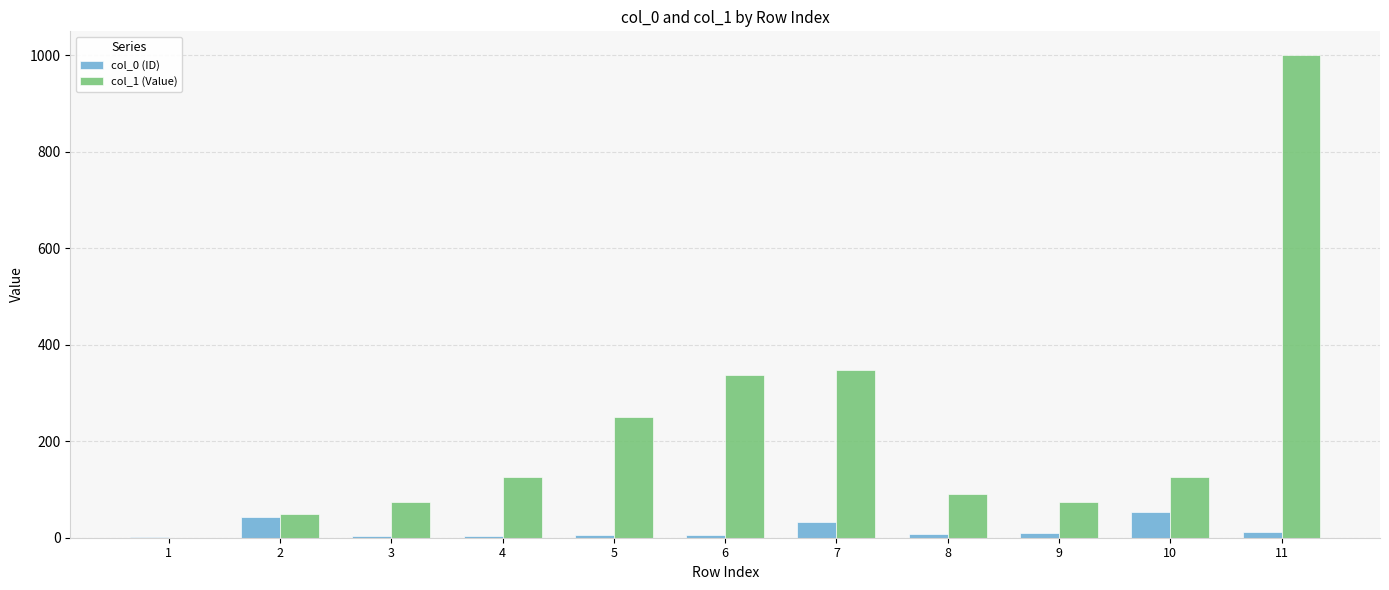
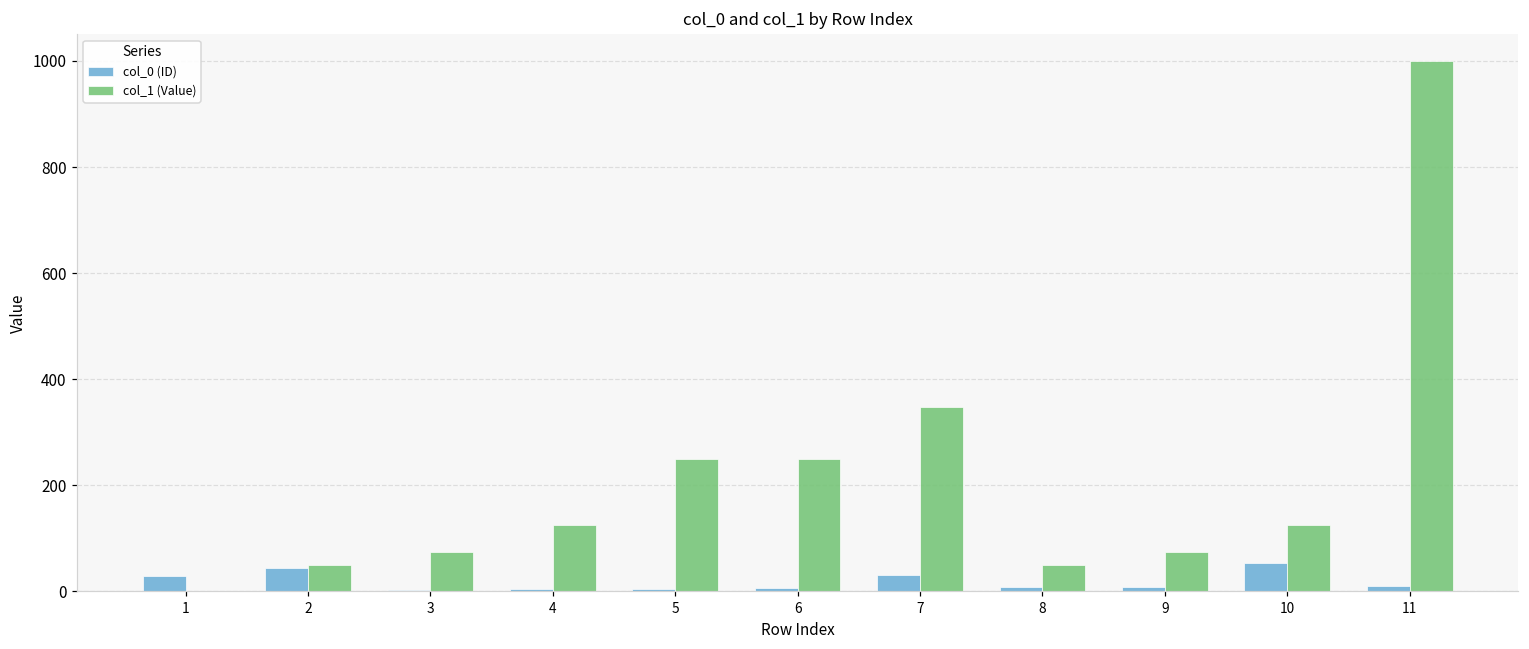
col_0 (ID), 1: 0 -> 30
col_1 (Value), 6: 340 -> 250
col_1 (Value), 8: 90 -> 50
